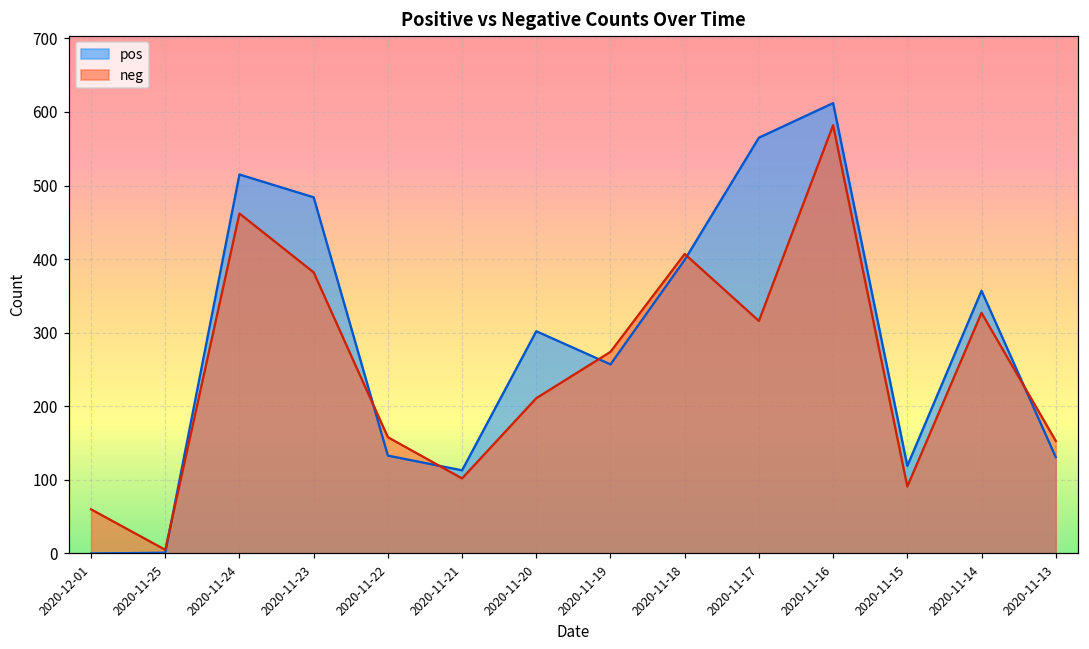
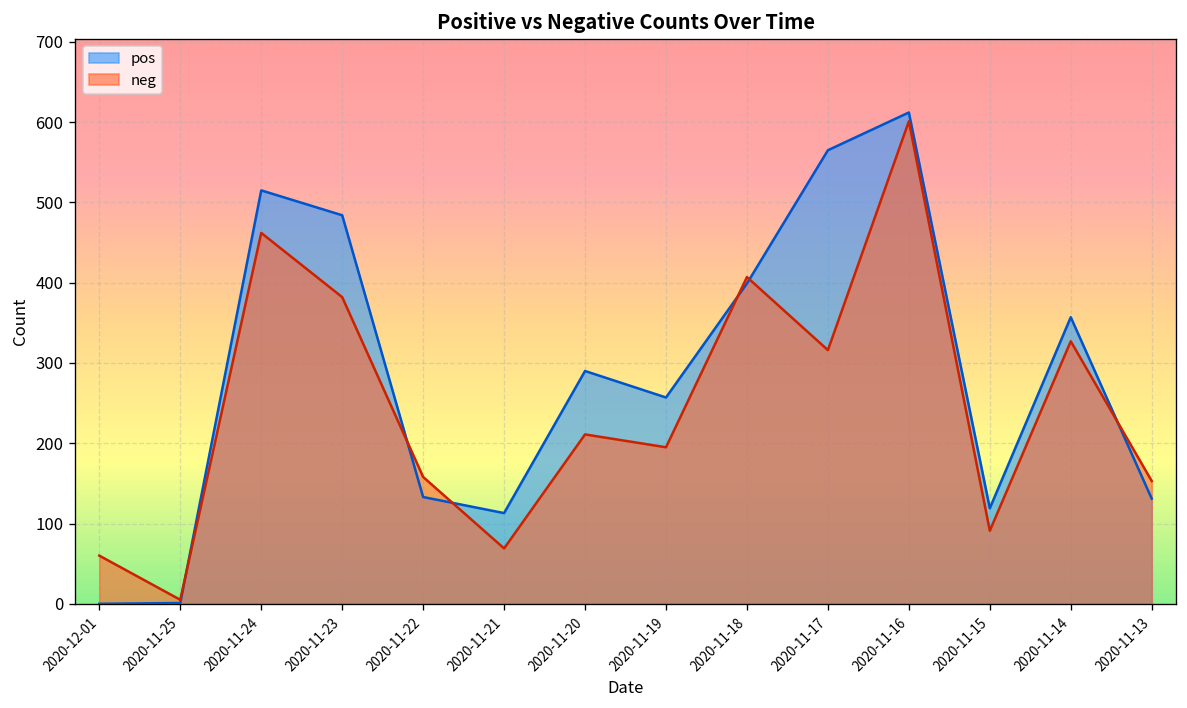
neg, 2020-11-21: 100 -> 70
pos, 2020-11-20: 300 -> 290
neg, 2020-11-19: 270 -> 200
neg, 2020-11-16: 580 -> 600
